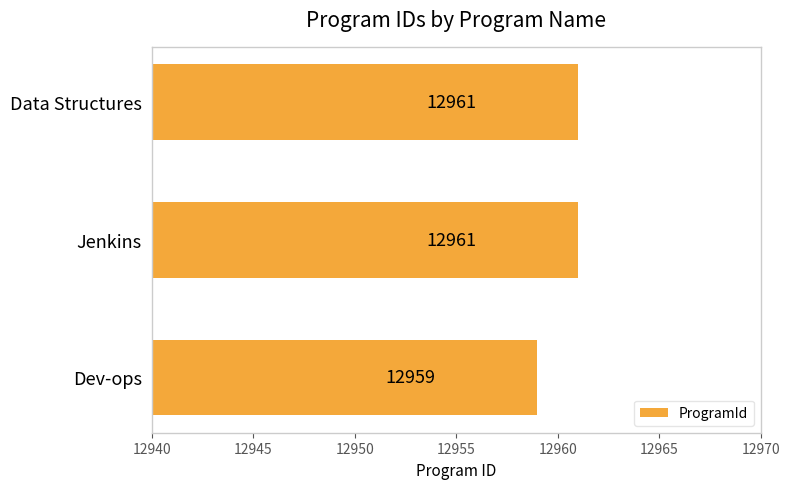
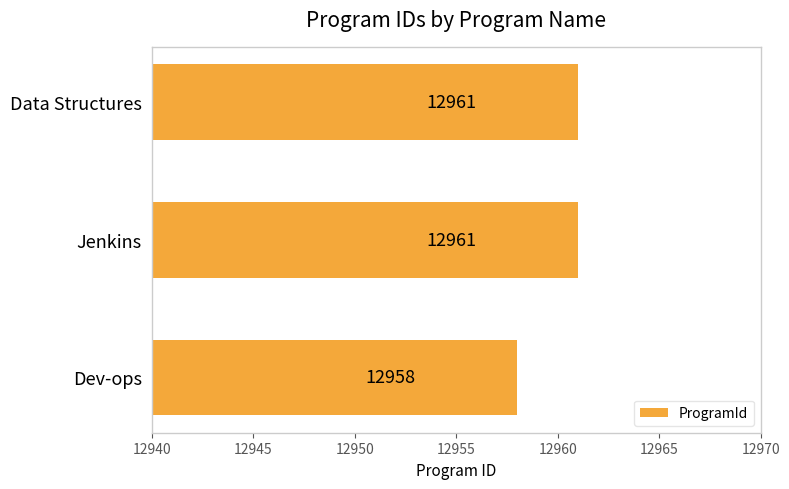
Dev-ops: 12959 -> 12958
